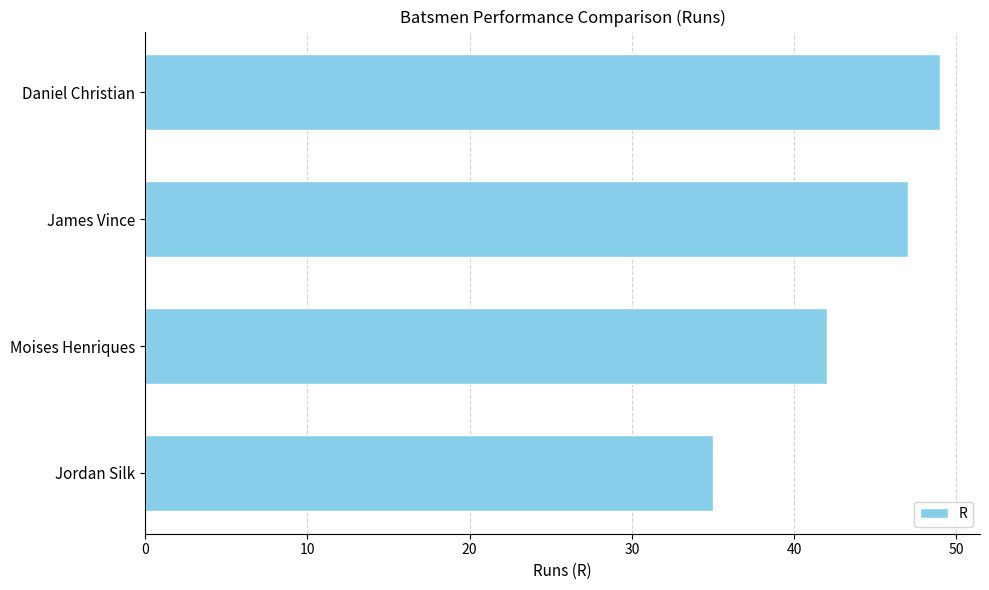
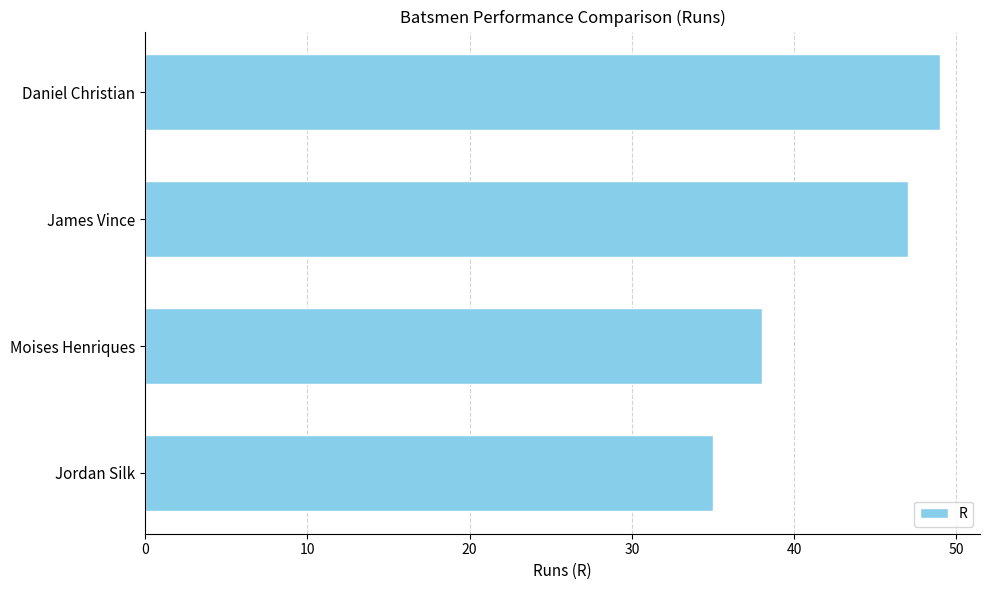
Moises Henriques: 42 -> 38
